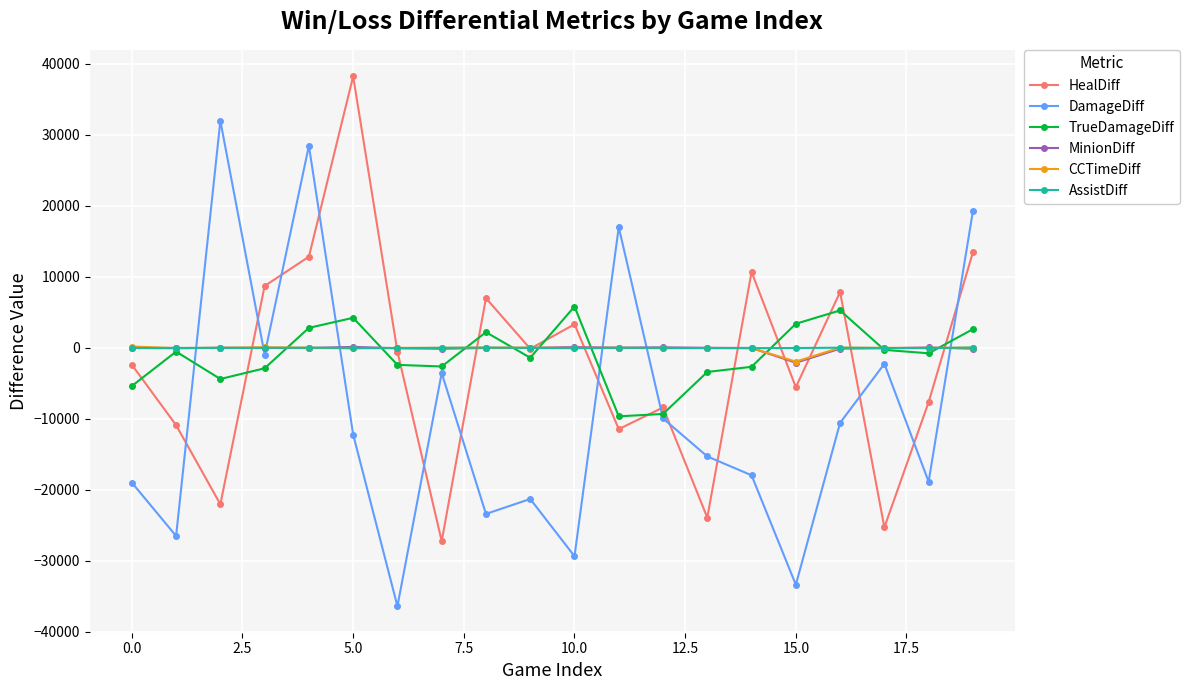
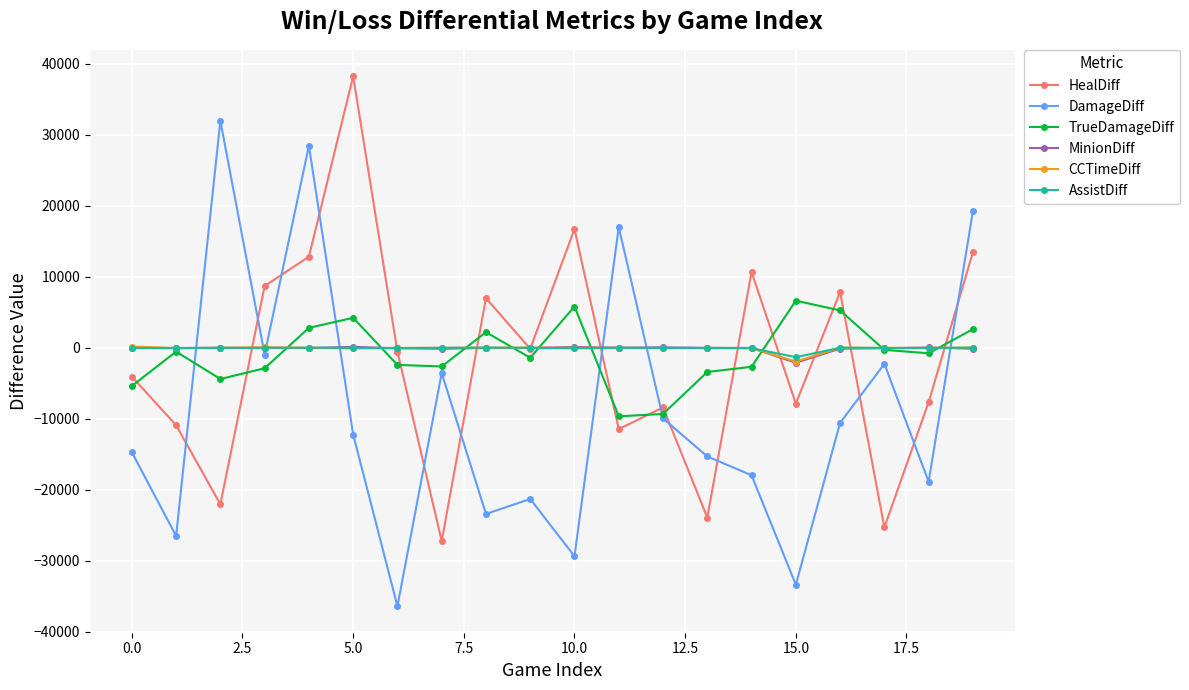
HealDiff, 0.0: -2000 -> -4000
DamageDiff, 0.0: -19000 -> -15000
HealDiff, 10.0: 3000 -> 17000
HealDiff, 15.0: -6000 -> -8000
TrueDamageDiff, 15.0: 3000 -> 7000
AssistDiff, 15.0: 0 -> -1000
